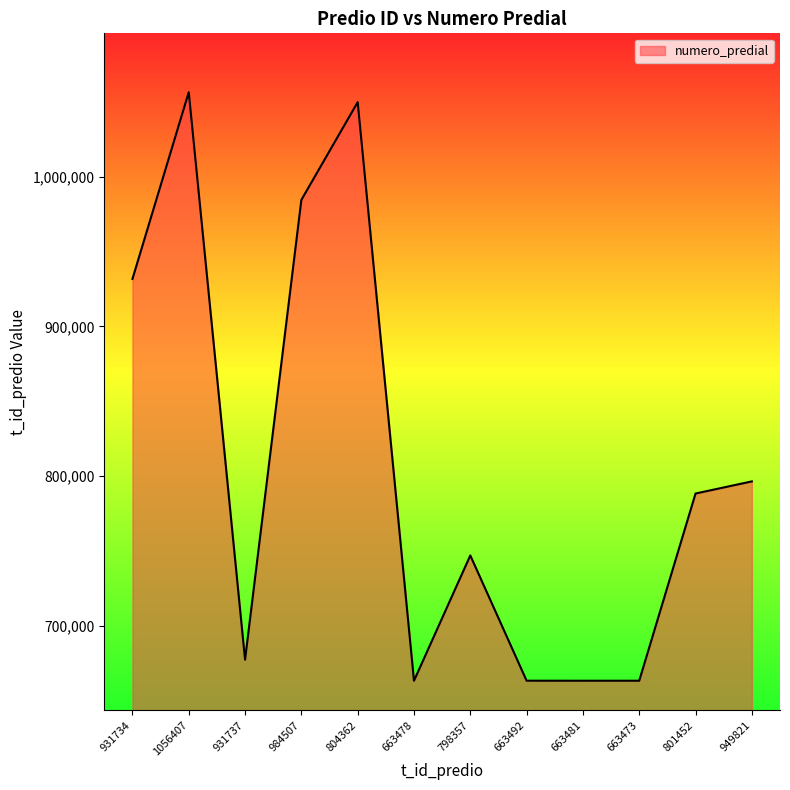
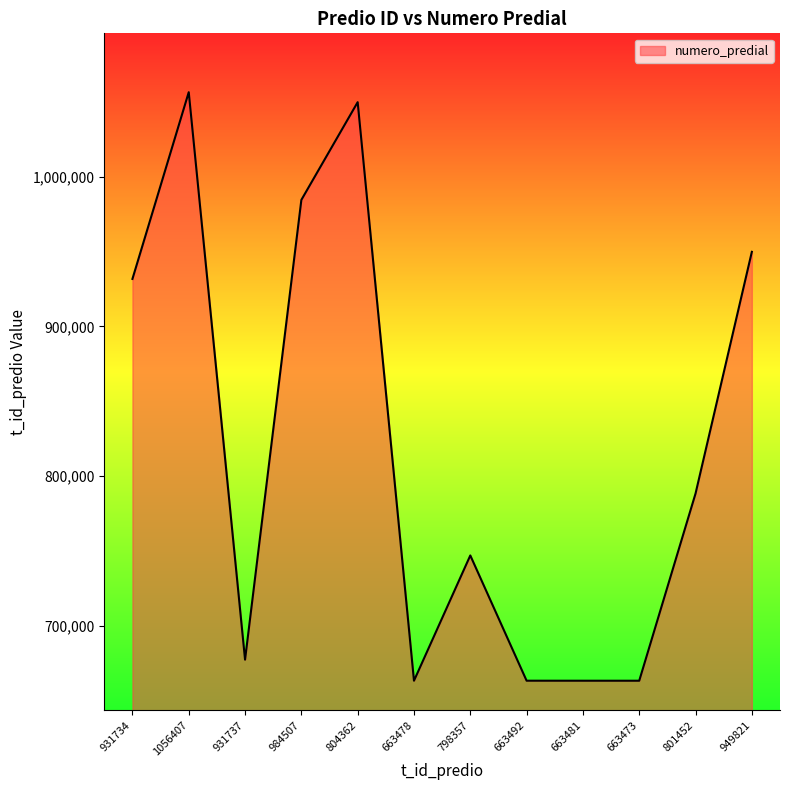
949821: 797,000 -> 950,000
